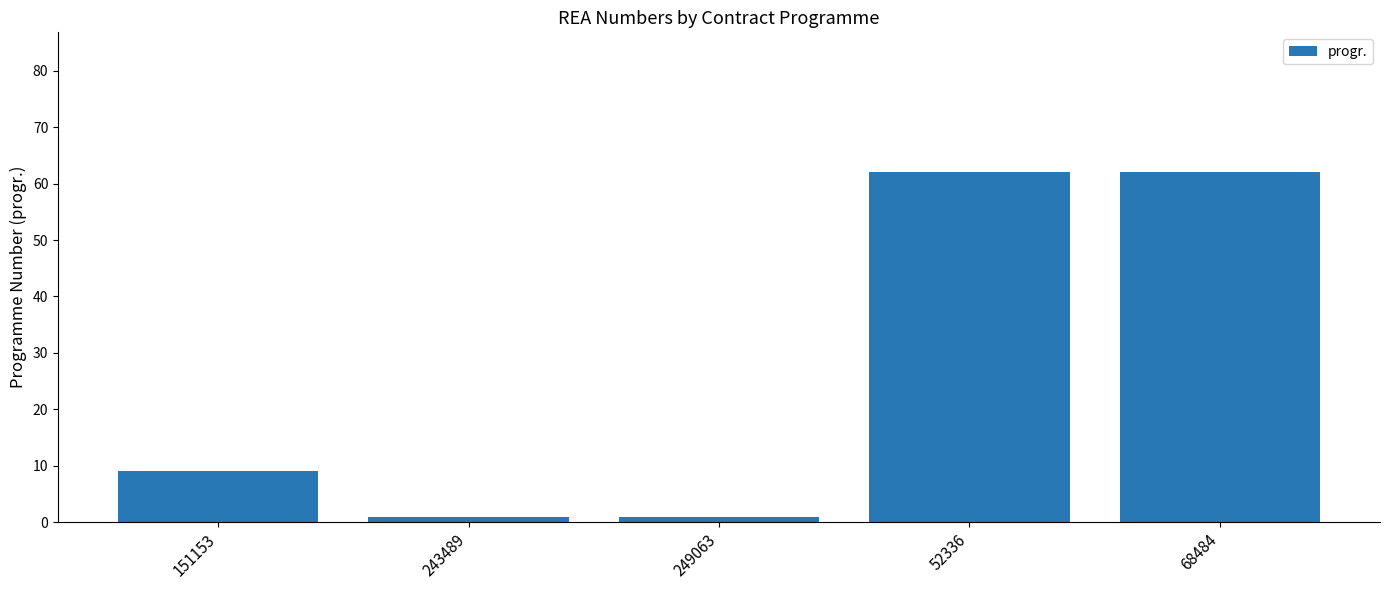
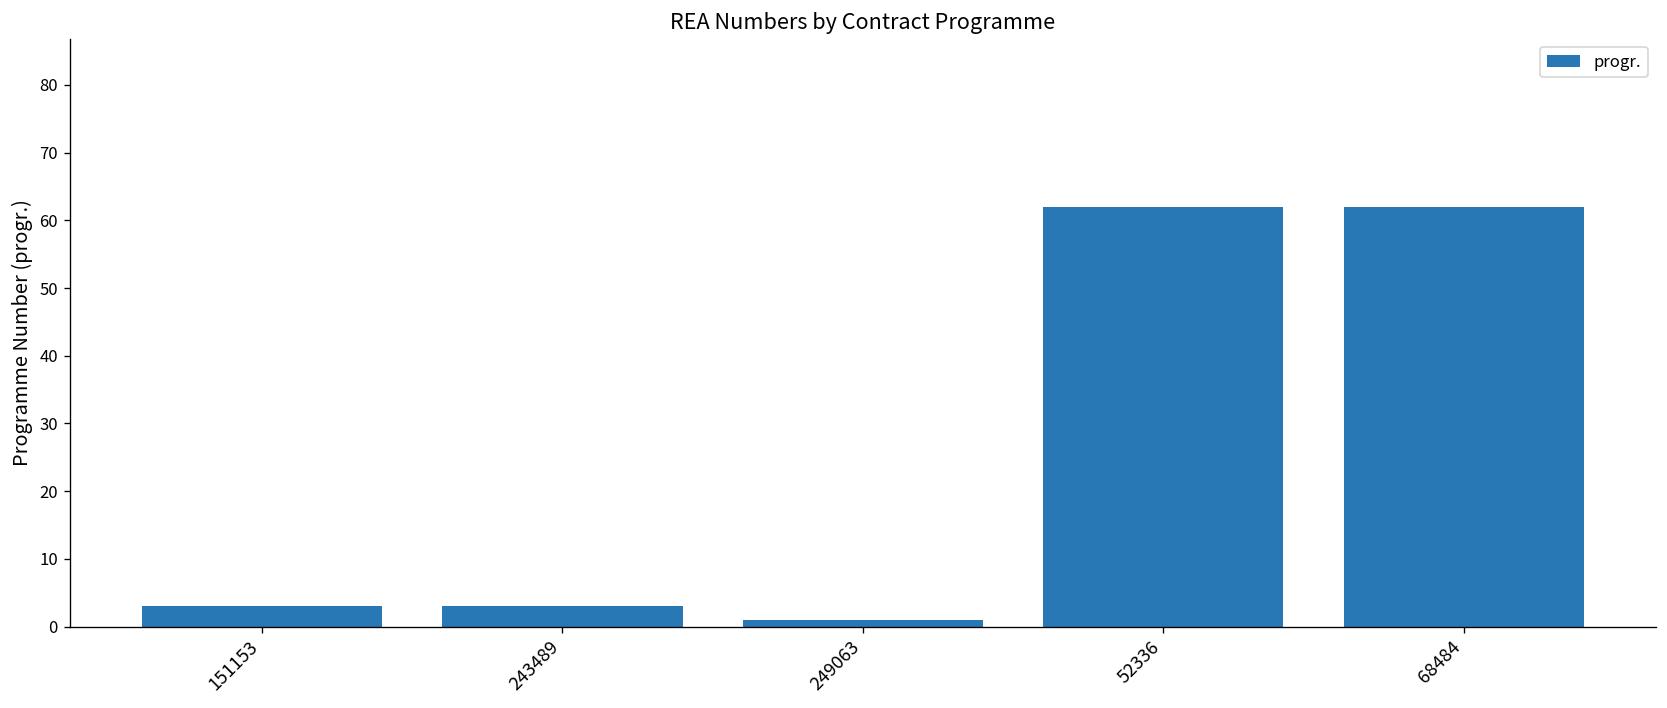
151153: 9 -> 3
243489: 1 -> 3
